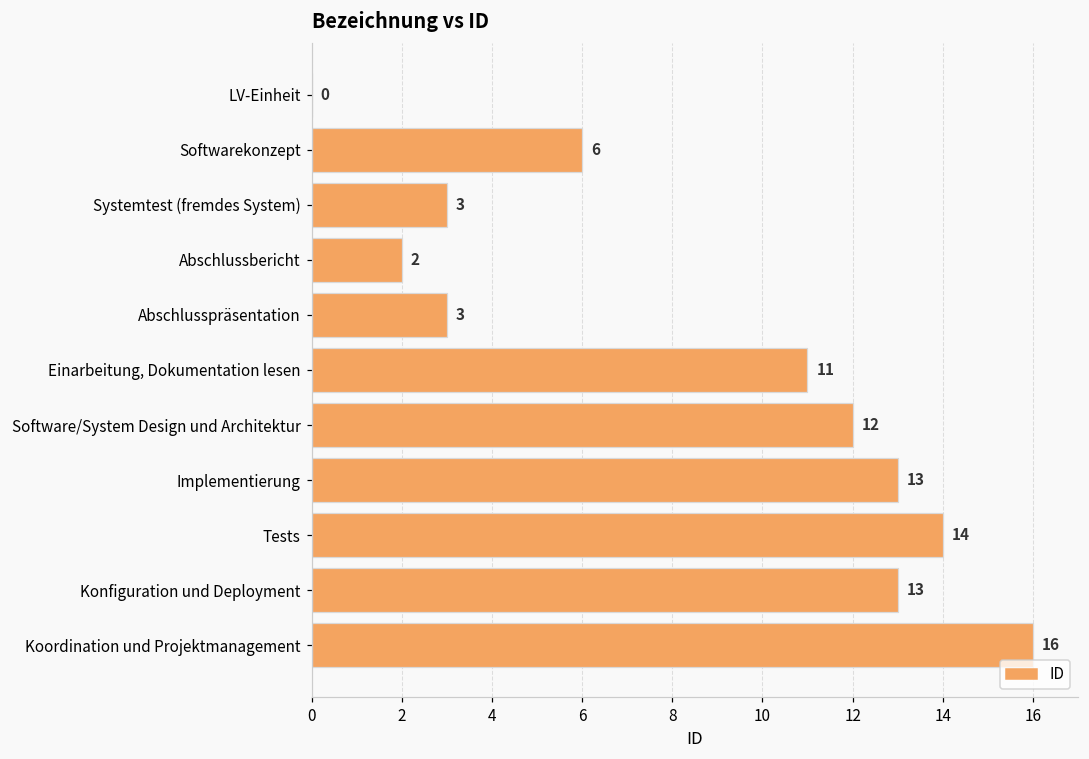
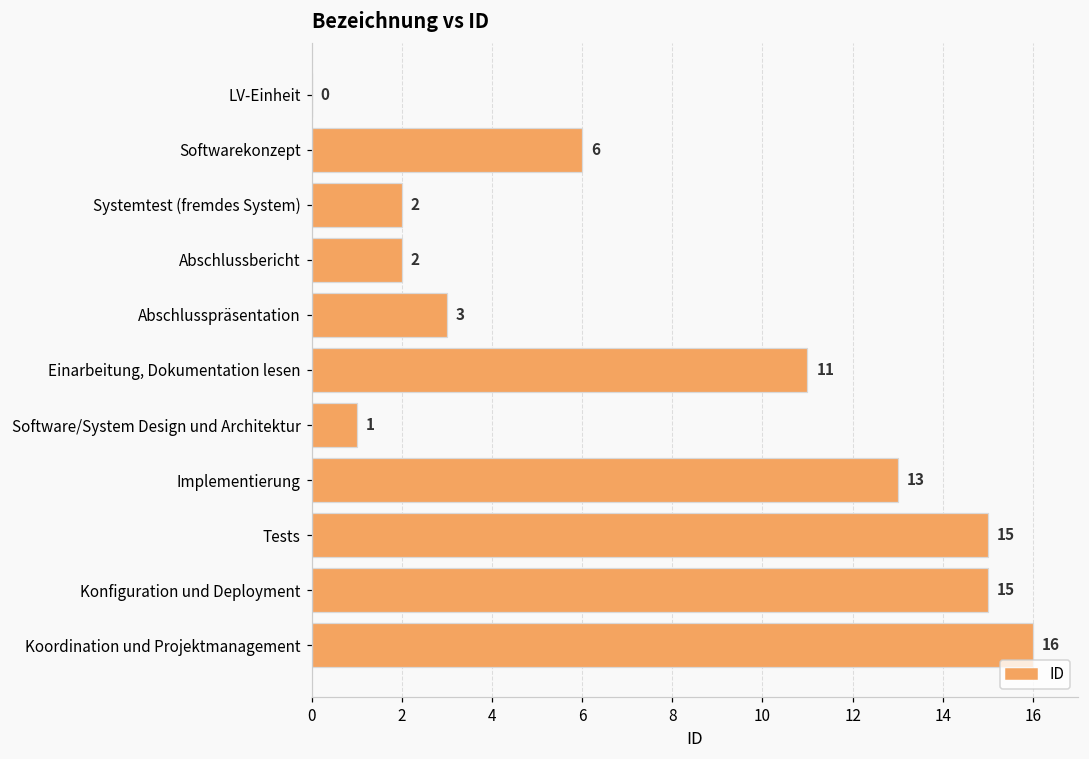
Systemtest (fremdes System): 3 -> 2
Software/System Design und Architektur: 12 -> 1
Tests: 14 -> 15
Konfiguration und Deployment: 13 -> 15
